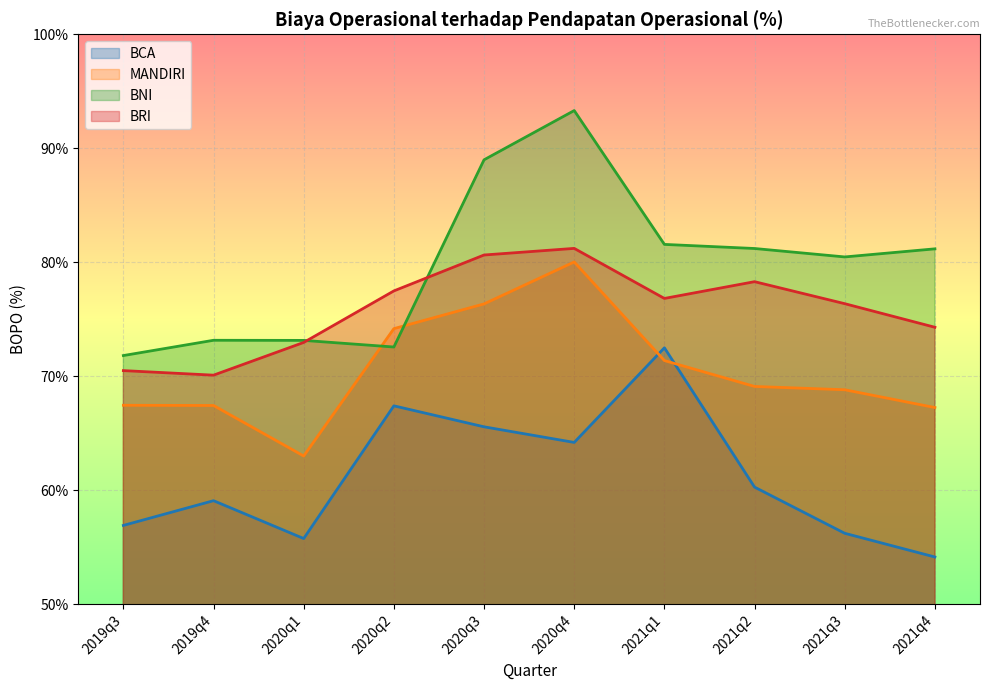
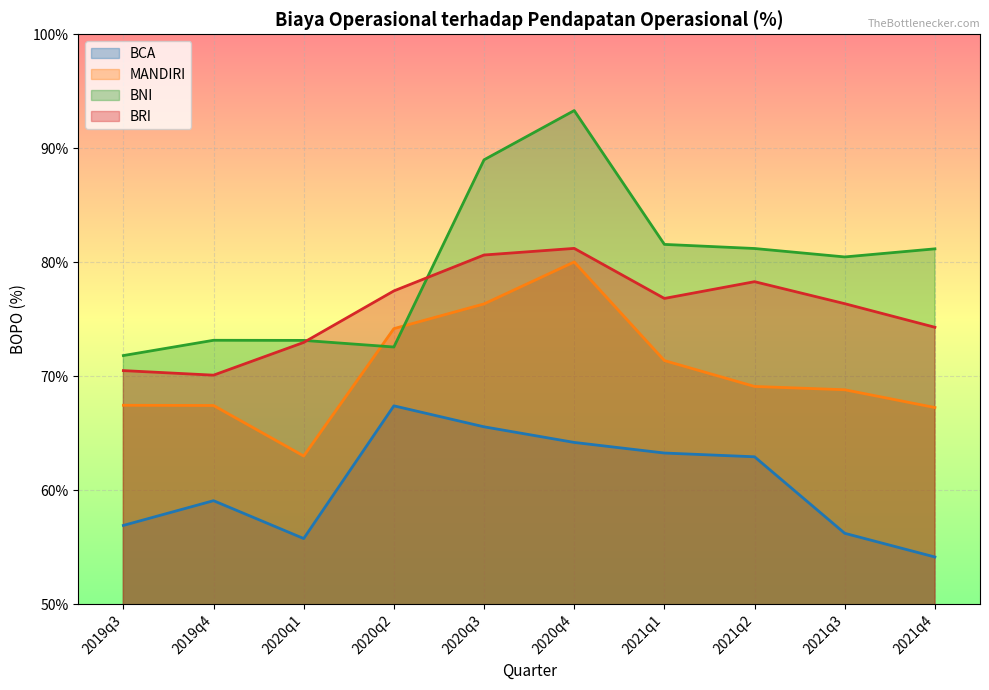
BCA, 2021q1: 72.5% -> 63.3%
BCA, 2021q2: 60.3% -> 62.9%
